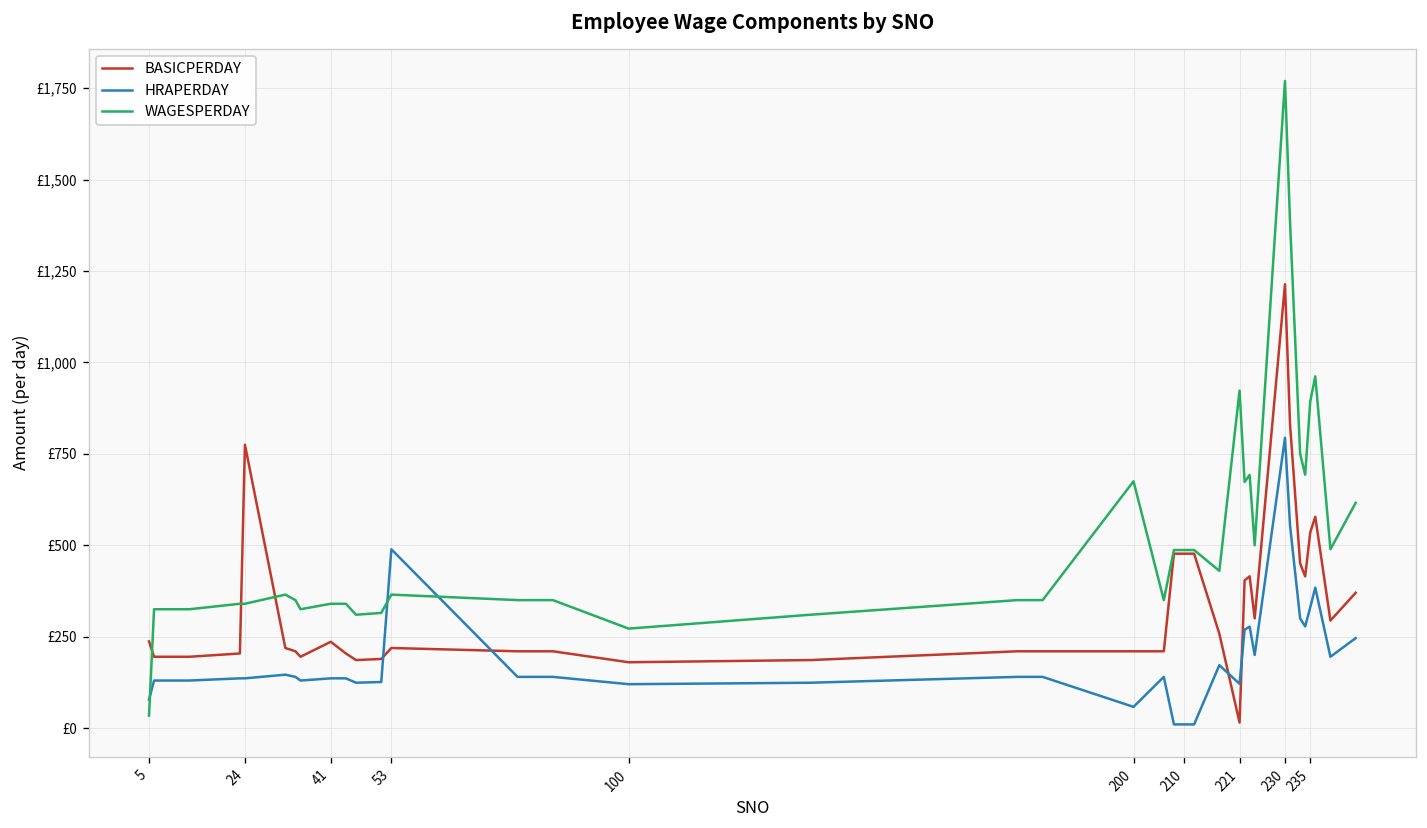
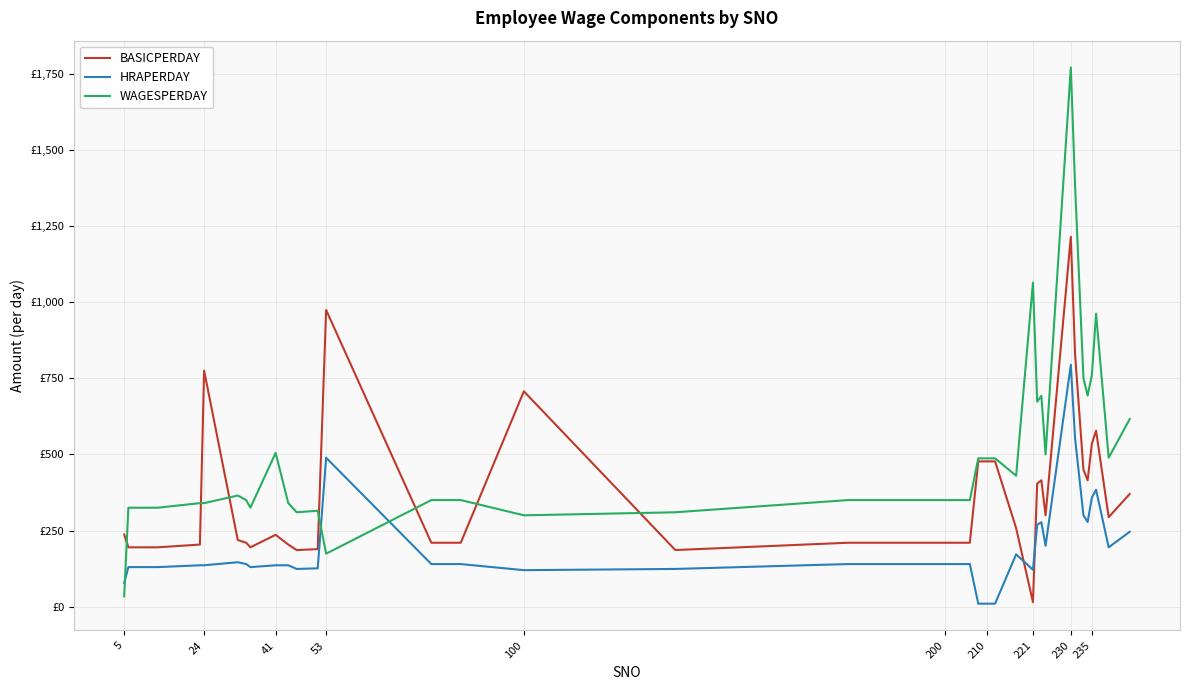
WAGESPERDAY, 41: £340 -> £510
BASICPERDAY, 53: £220 -> £970
WAGESPERDAY, 53: £370 -> £170
BASICPERDAY, 100: £180 -> £710
WAGESPERDAY, 100: £270 -> £300
HRAPERDAY, 200: £60 -> £140
WAGESPERDAY, 200: £680 -> £350
WAGESPERDAY, 221: £920 -> £1,060
HRAPERDAY, 235: £330 -> £360
WAGESPERDAY, 235: £890 -> £760
